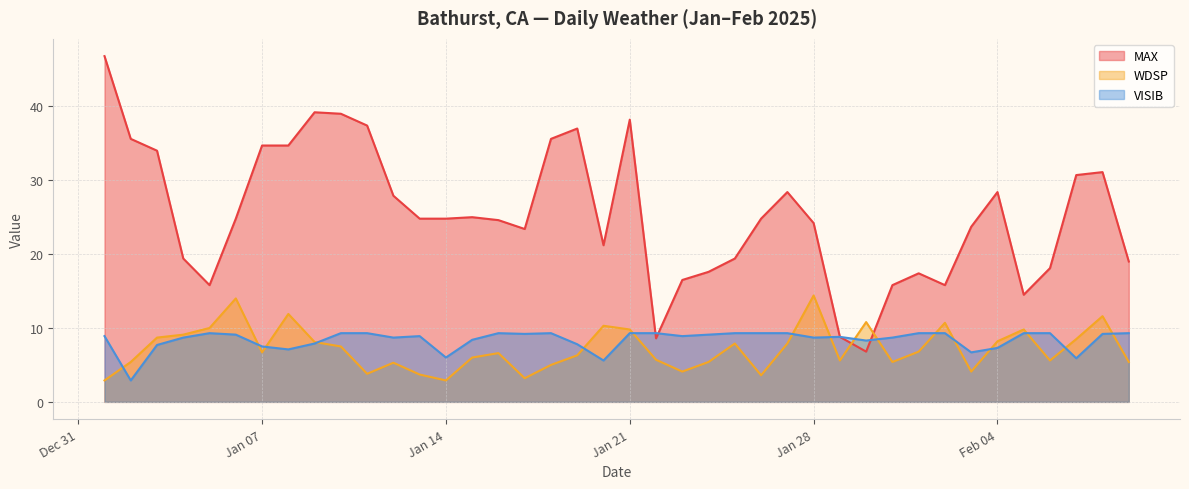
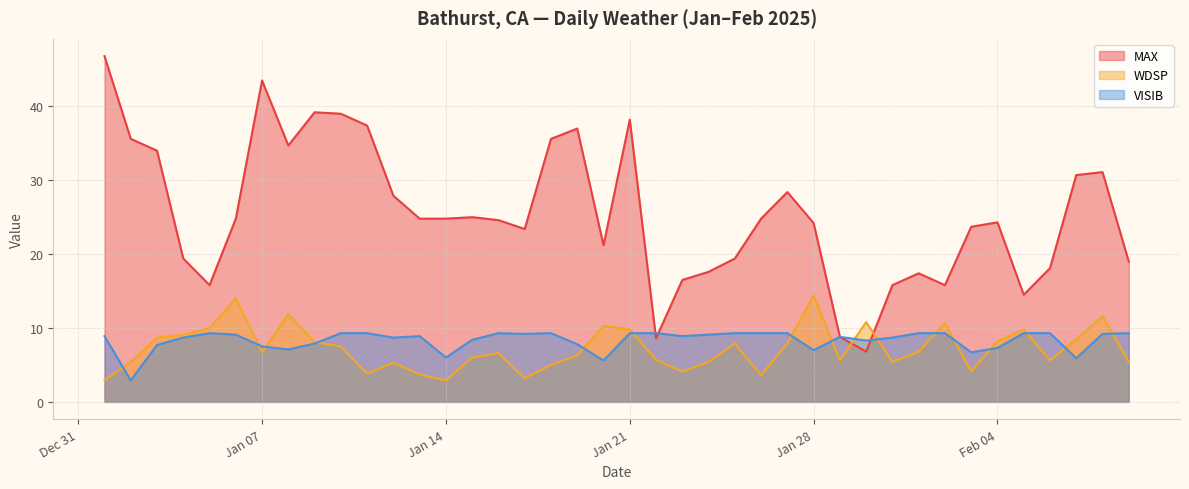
MAX, Jan 07: 35 -> 44
VISIB, Jan 28: 9 -> 7
MAX, Feb 04: 28 -> 24
